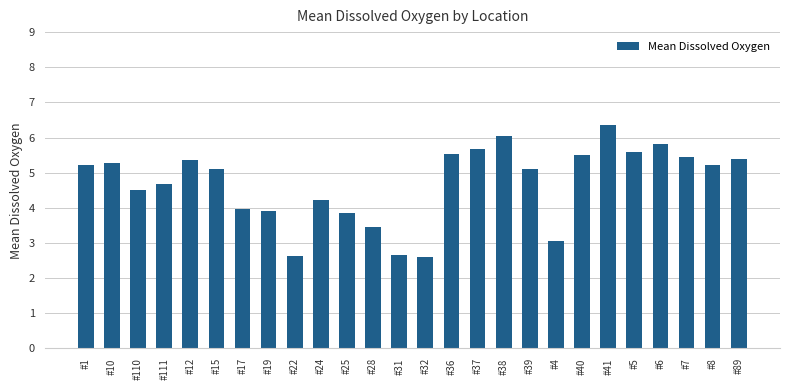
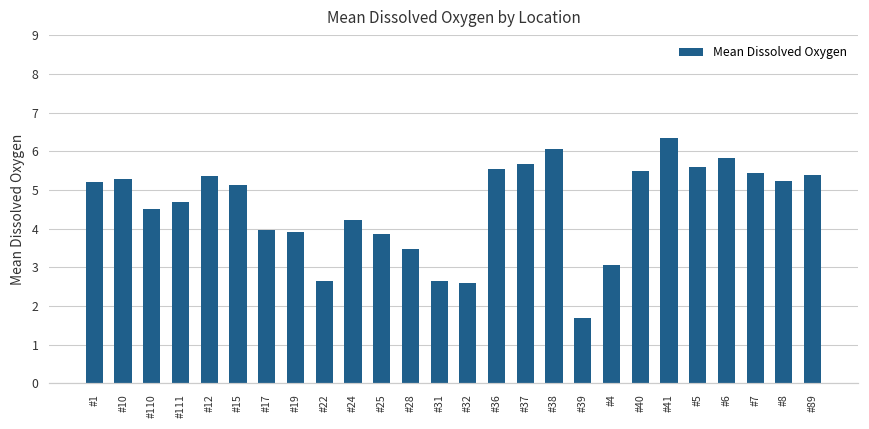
#39: 5.1 -> 1.7
